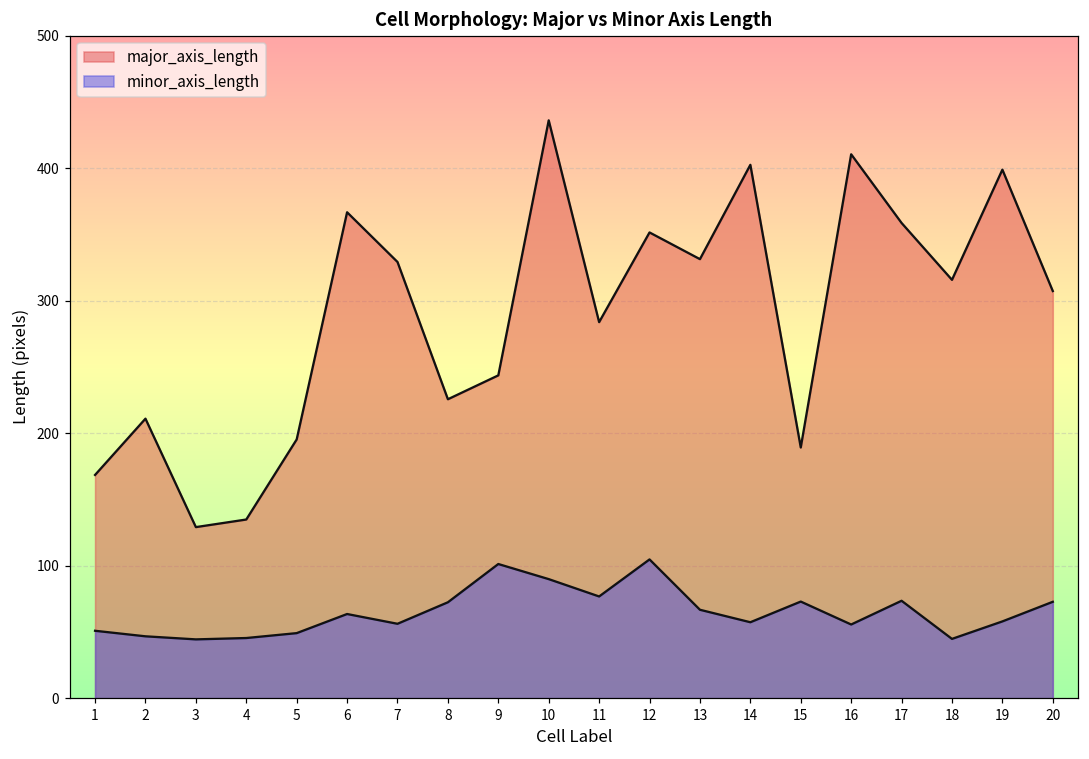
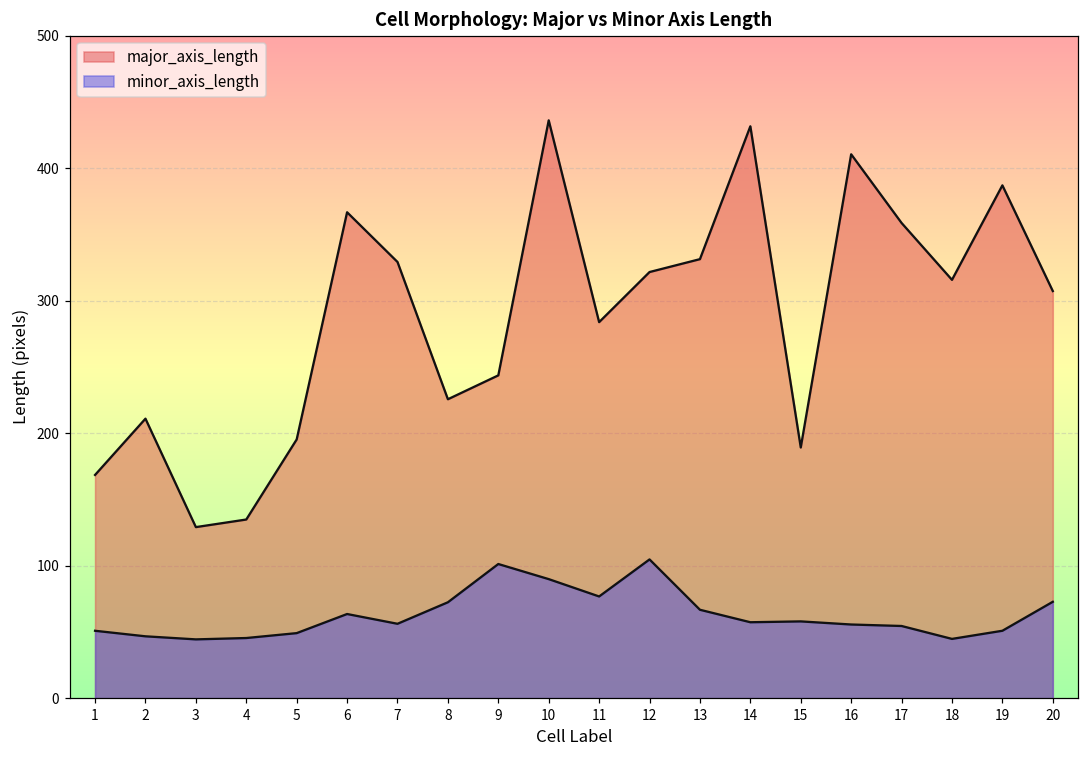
major_axis_length, 12: 351 -> 322
major_axis_length, 14: 402 -> 432
minor_axis_length, 15: 73 -> 58
minor_axis_length, 17: 74 -> 54
major_axis_length, 19: 399 -> 387
minor_axis_length, 19: 58 -> 51
